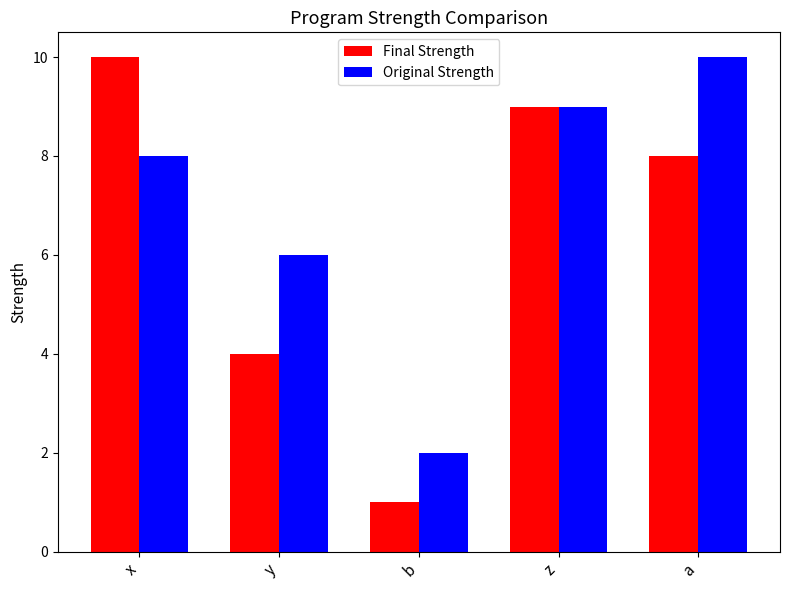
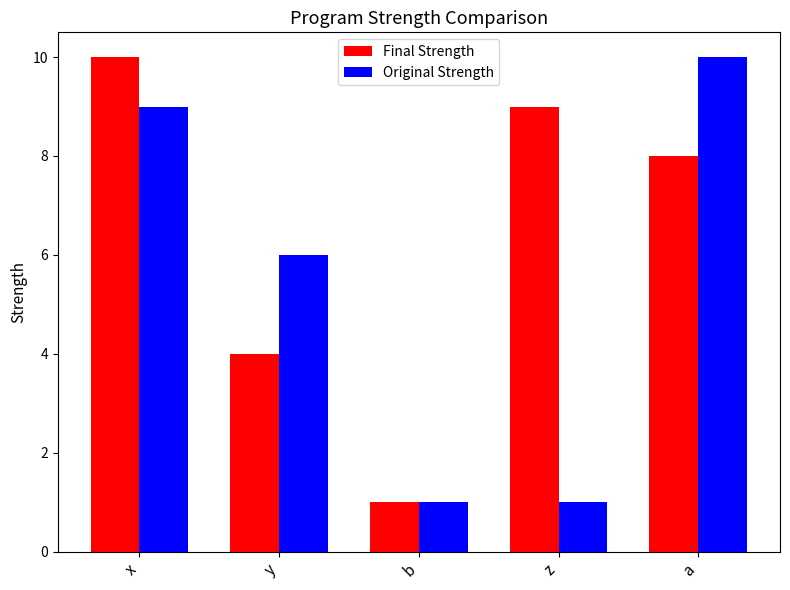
Original Strength, x: 8 -> 9
Original Strength, b: 2 -> 1
Original Strength, z: 9 -> 1
